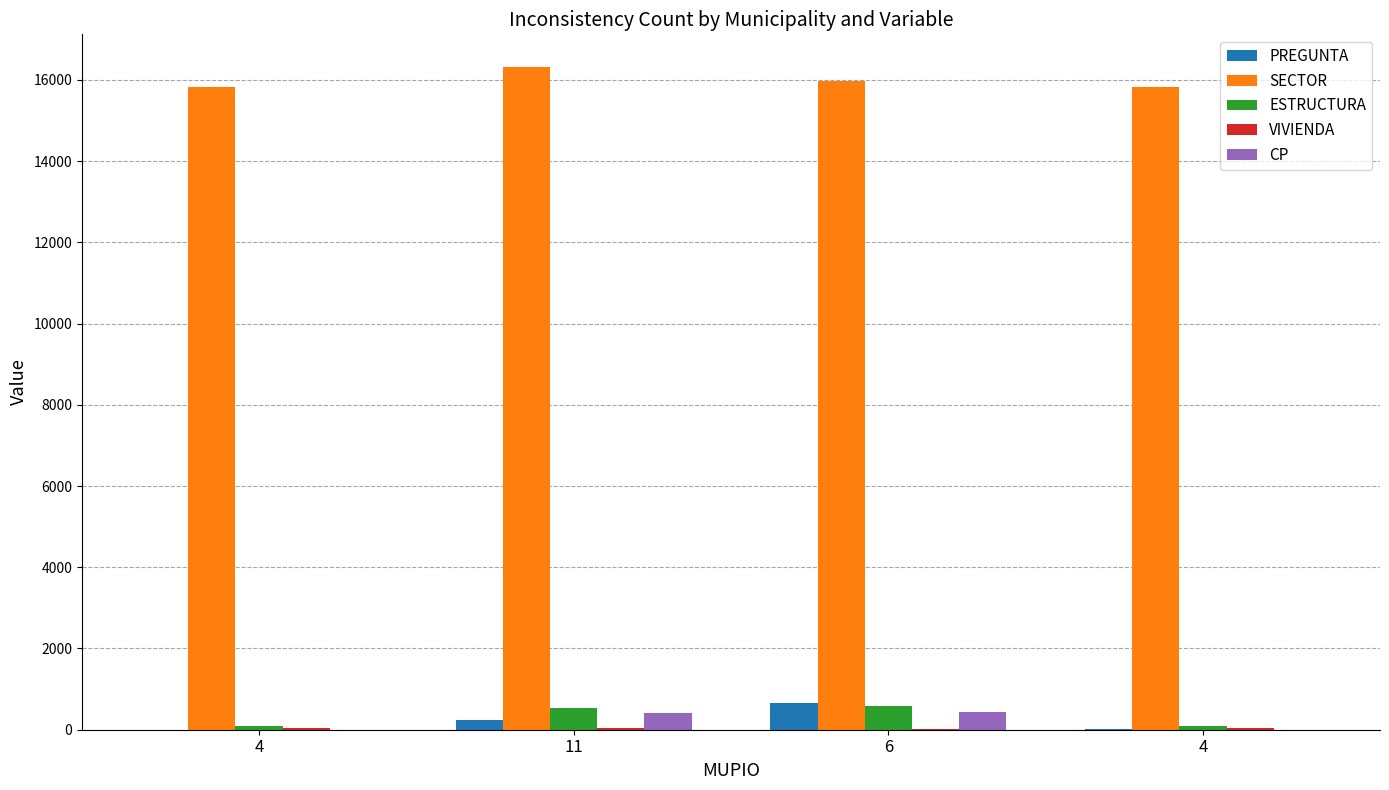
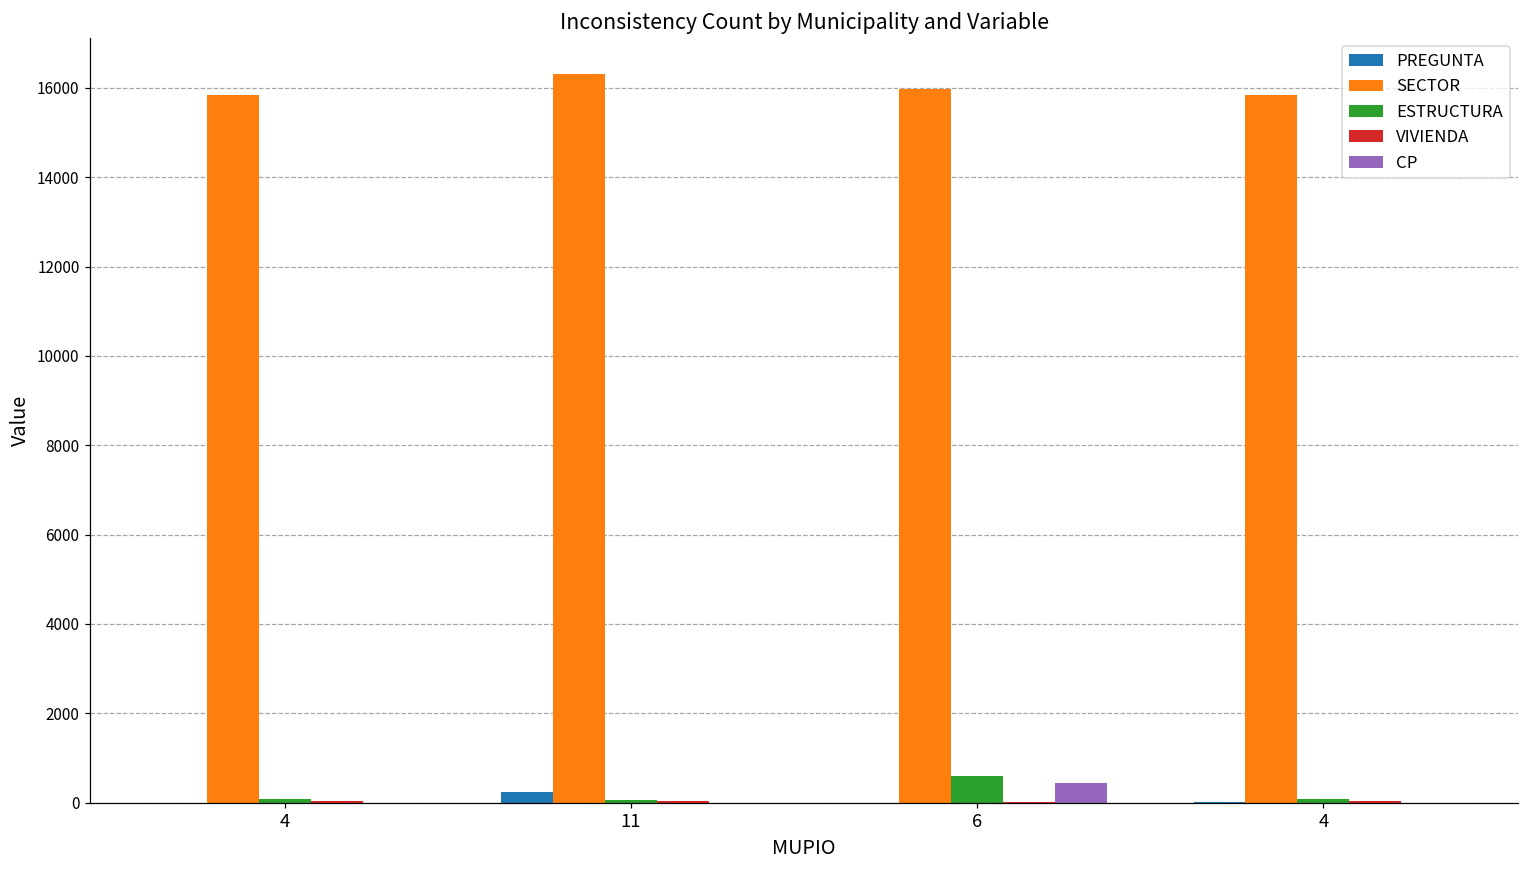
ESTRUCTURA, 11: 500 -> 100
CP, 11: 400 -> 0
PREGUNTA, 6: 700 -> 0
